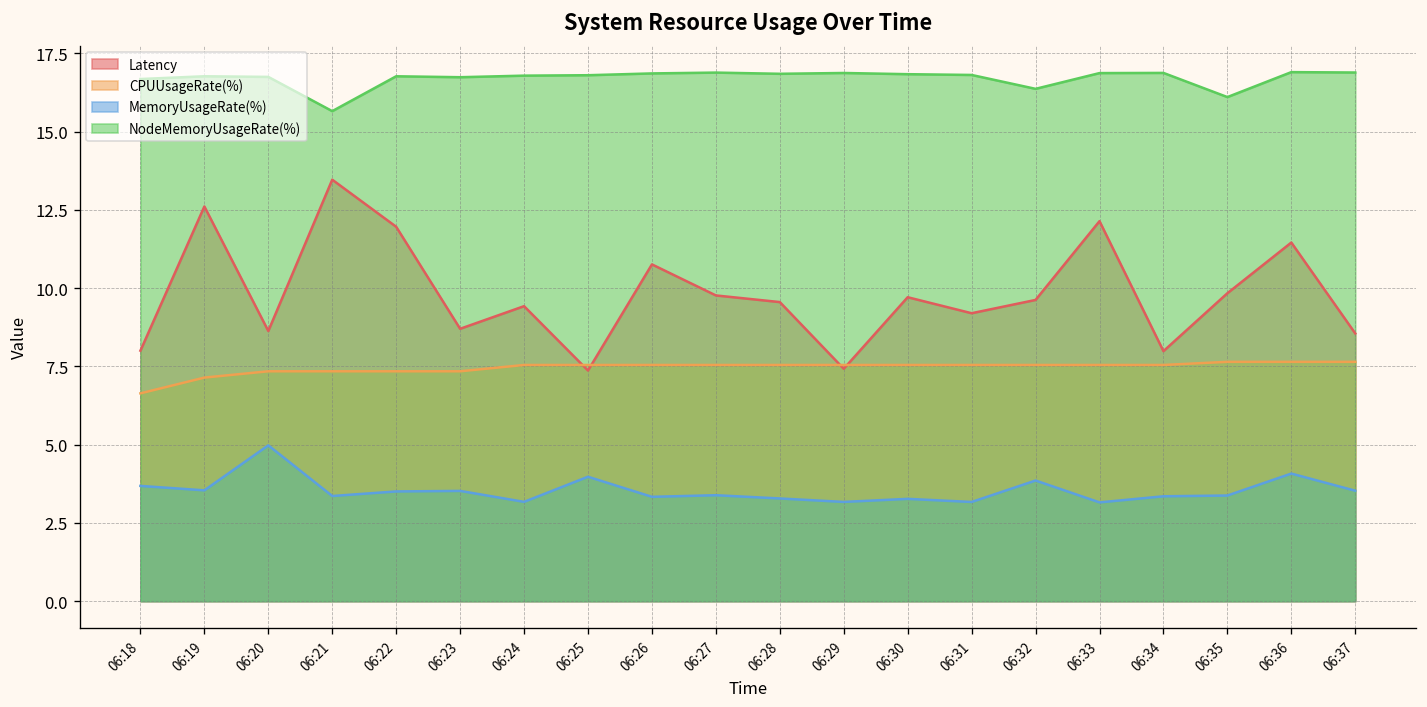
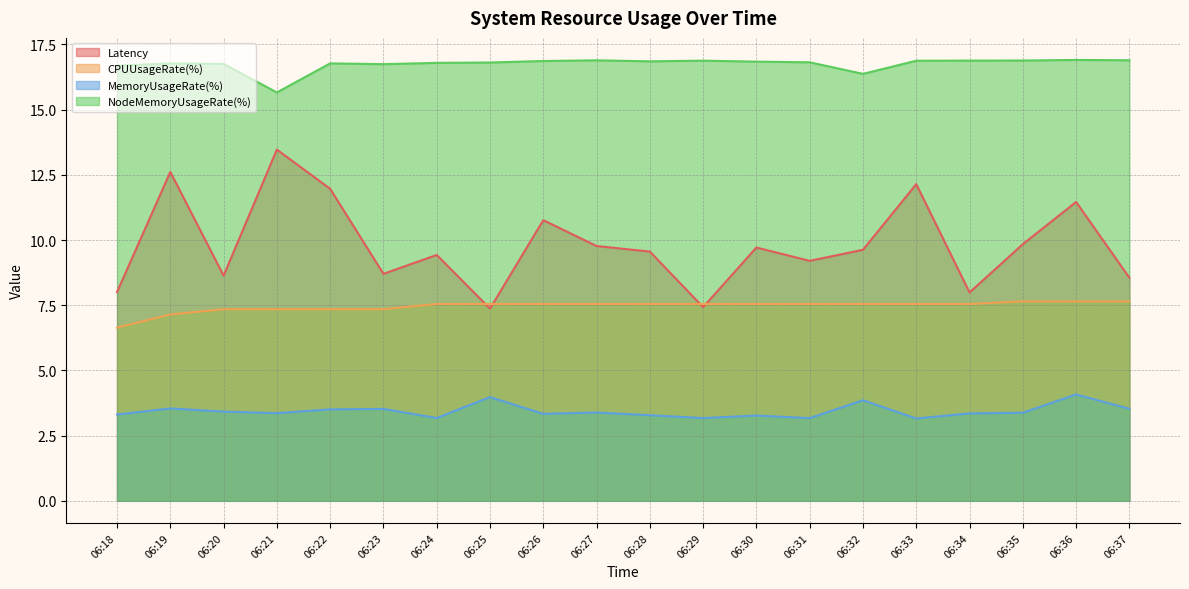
MemoryUsageRate(%), 06:18: 3.7 -> 3.3
MemoryUsageRate(%), 06:20: 5.0 -> 3.4
NodeMemoryUsageRate(%), 06:35: 16.1 -> 16.9
